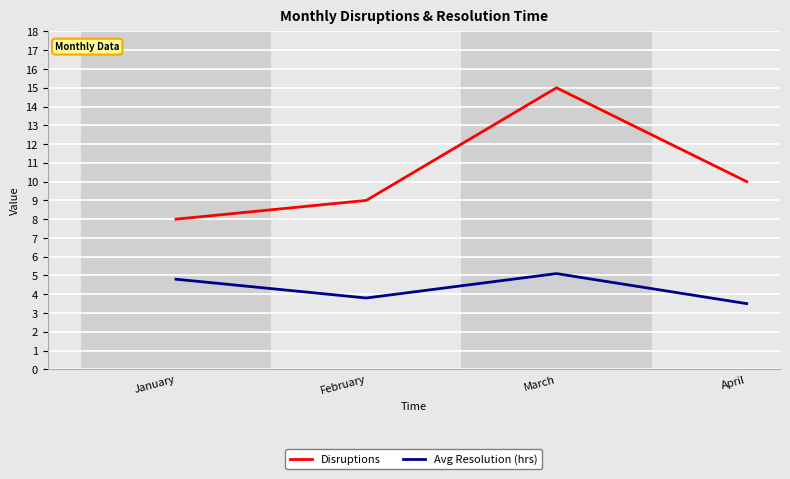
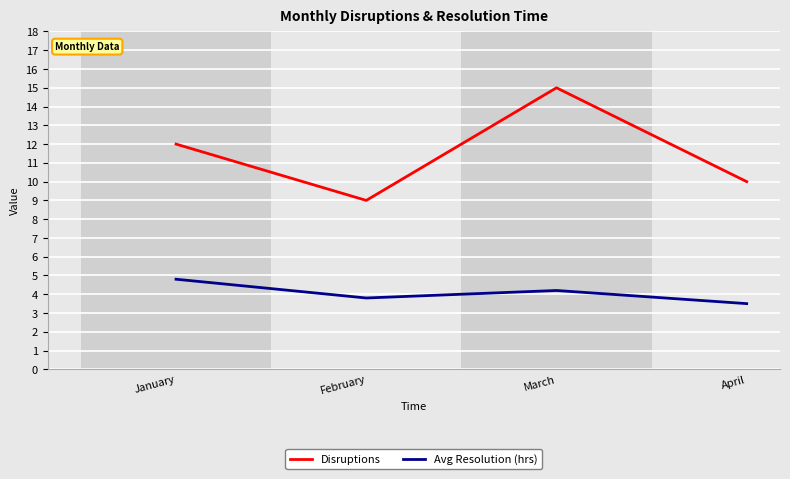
Disruptions, January: 8 -> 12
Avg Resolution (hrs), March: 5.1 -> 4.2
